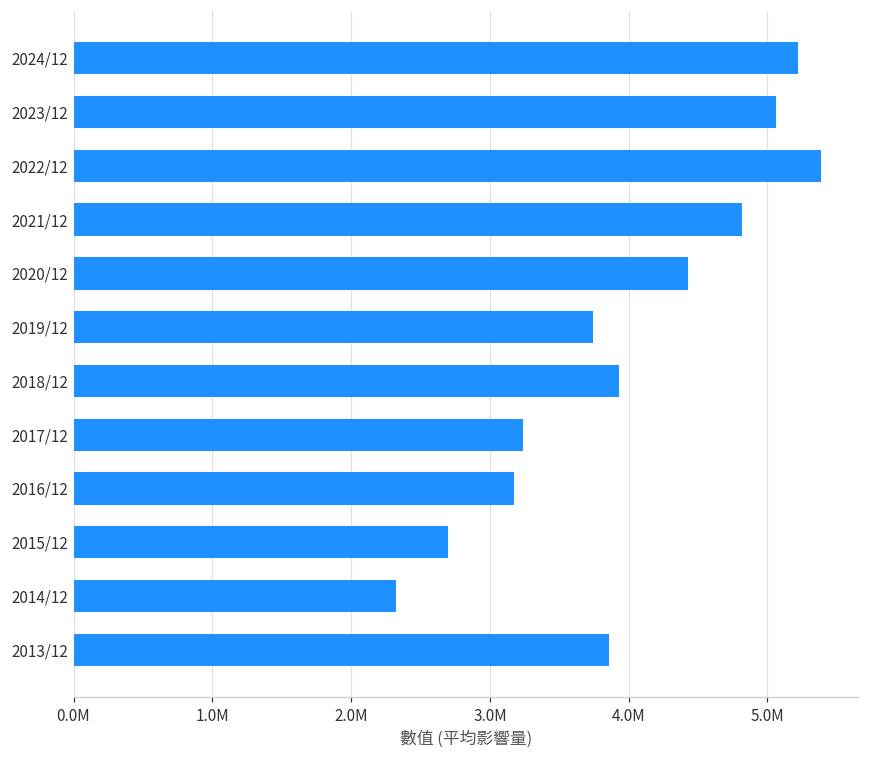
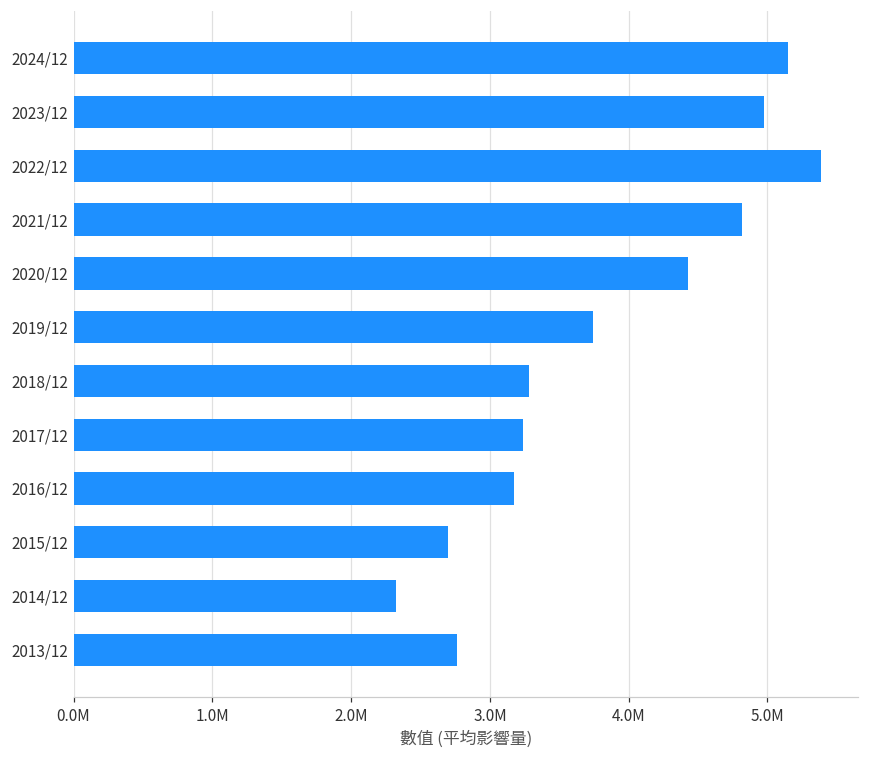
2024/12: 5220000 -> 5150000
2023/12: 5060000 -> 4980000
2018/12: 3930000 -> 3280000
2013/12: 3860000 -> 2760000
